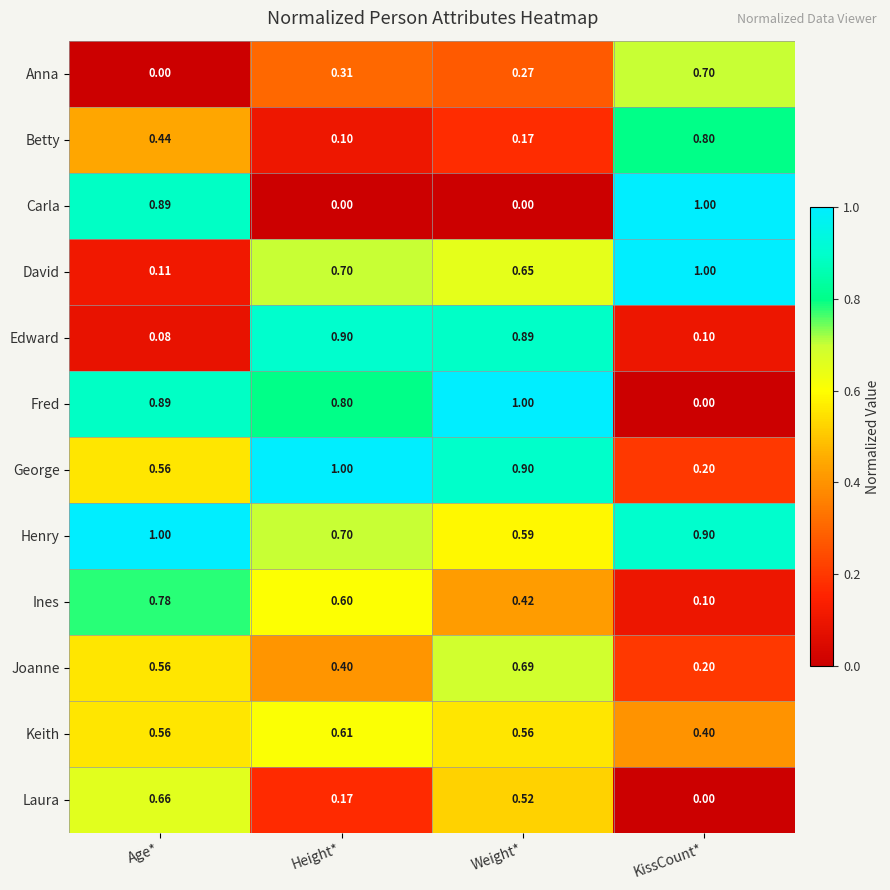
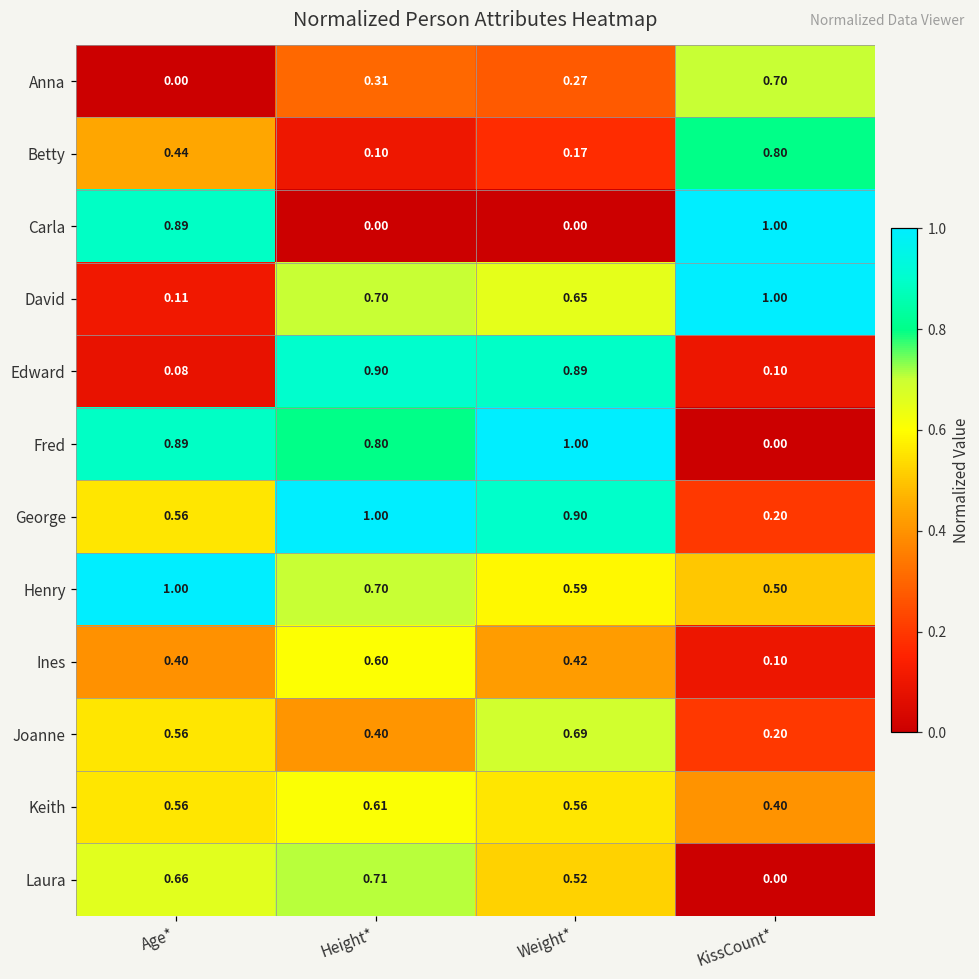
Henry, KissCount*: 0.90 -> 0.50
Ines, Age*: 0.78 -> 0.40
Laura, Height*: 0.17 -> 0.71
